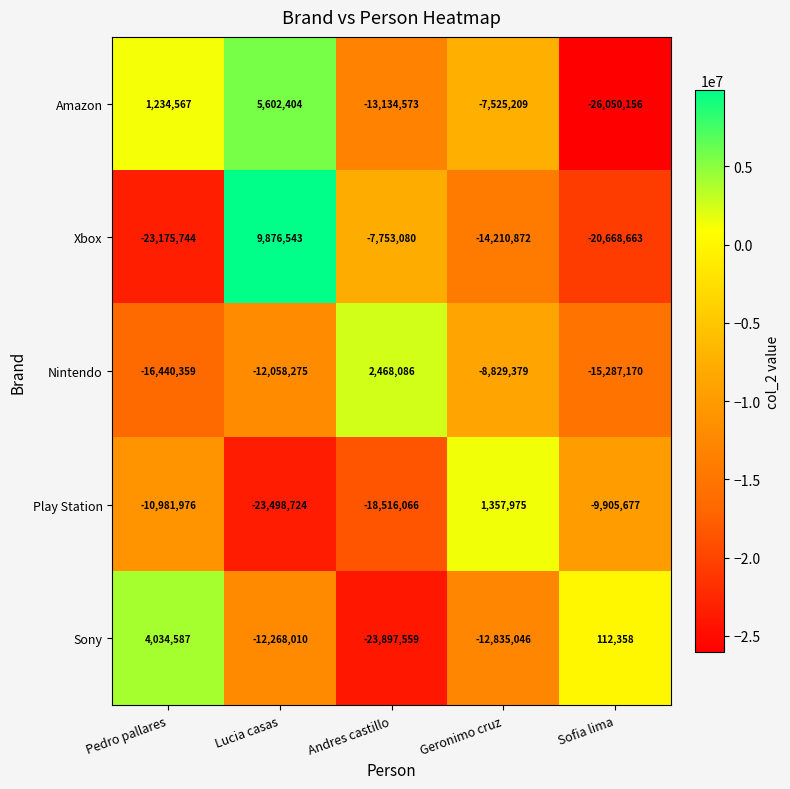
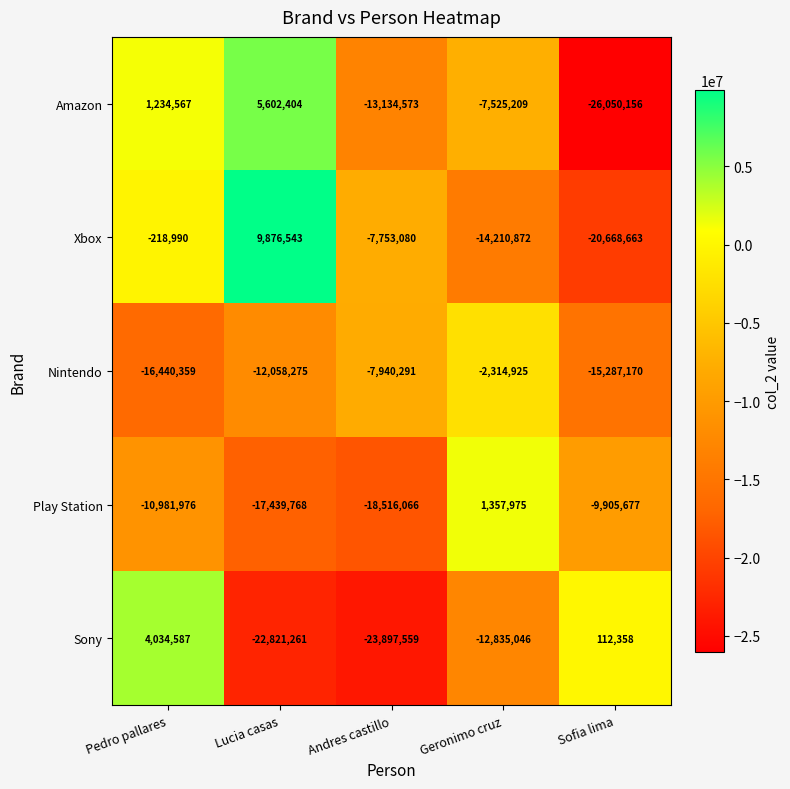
Xbox, Pedro pallares: -23,175,744 -> -218,990
Nintendo, Andres castillo: 2,468,086 -> -7,940,291
Nintendo, Geronimo cruz: -8,829,379 -> -2,314,925
Play Station, Lucia casas: -23,498,724 -> -17,439,768
Sony, Lucia casas: -12,268,010 -> -22,821,261
